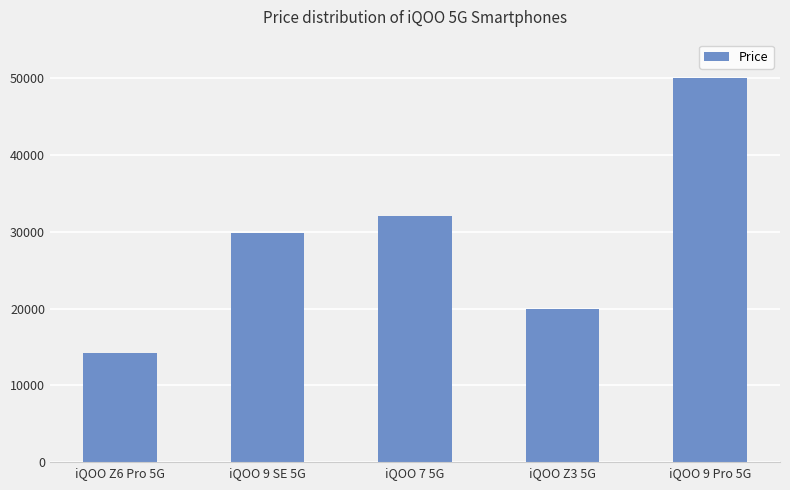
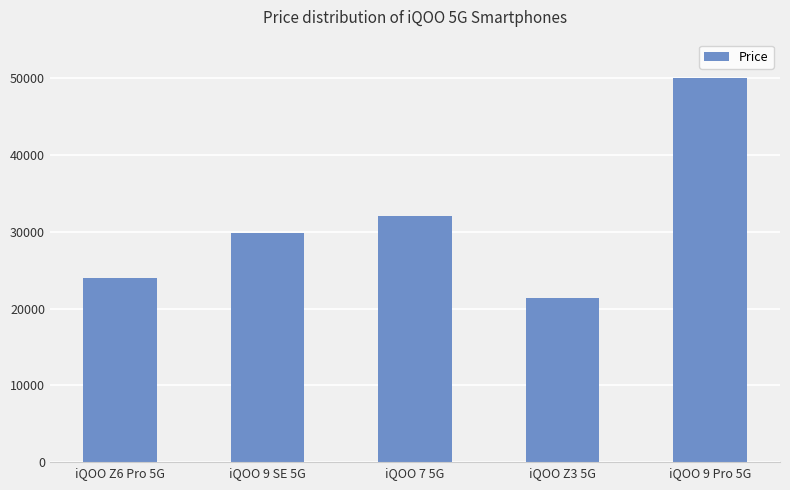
iQOO Z6 Pro 5G: 14000 -> 24000
iQOO Z3 5G: 20000 -> 21000
